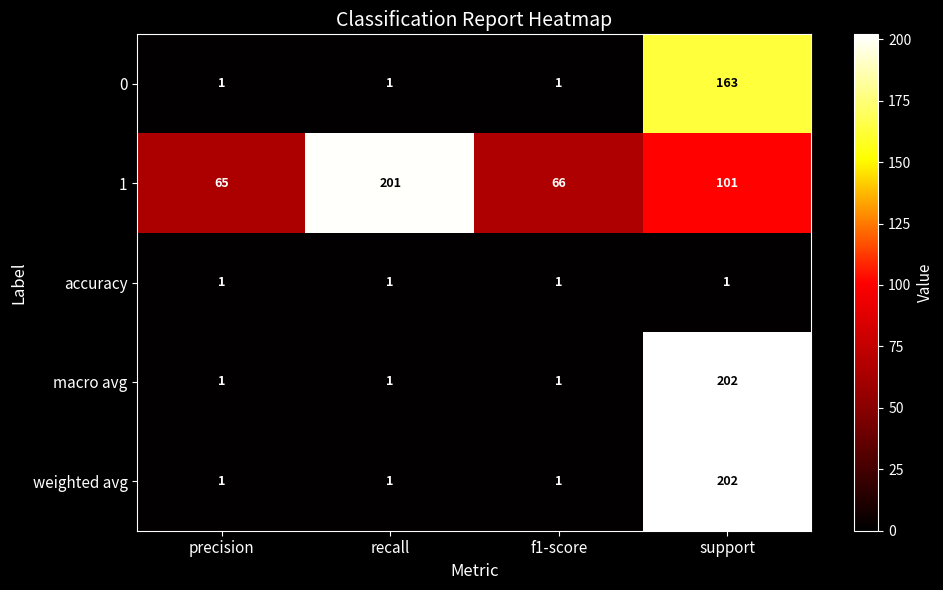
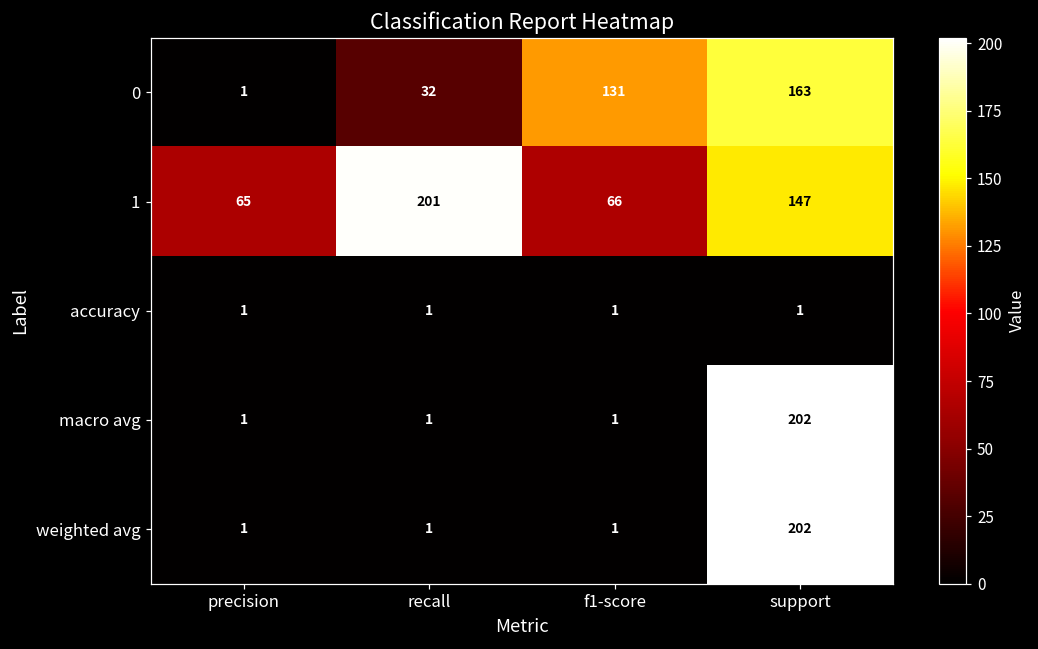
0, recall: 1 -> 32
0, f1-score: 1 -> 131
1, support: 101 -> 147
